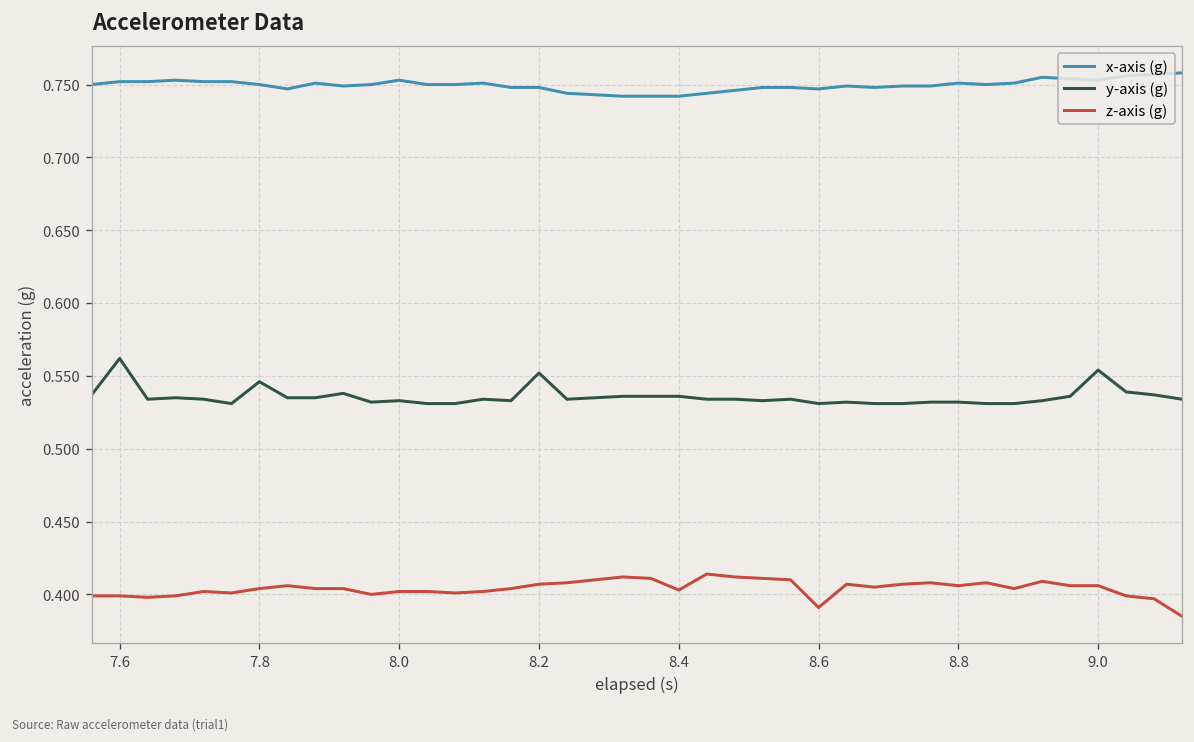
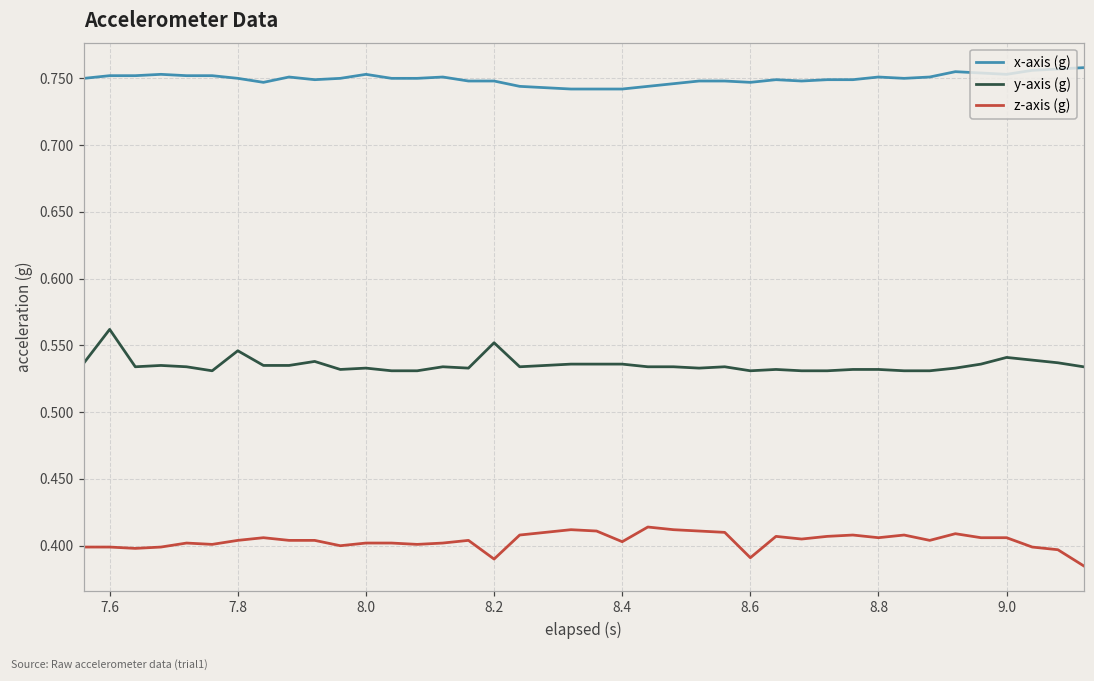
z-axis (g), 8.2: 0.407 -> 0.390
y-axis (g), 9.0: 0.554 -> 0.541
